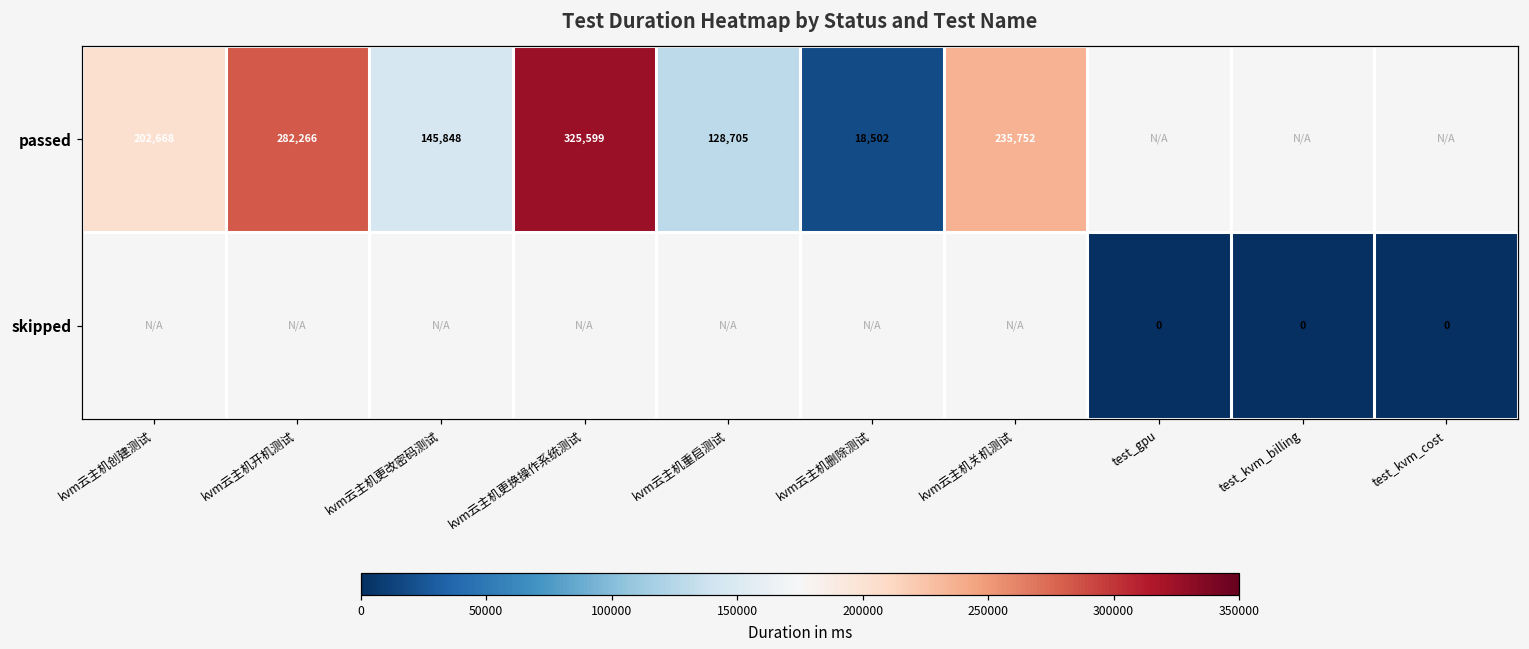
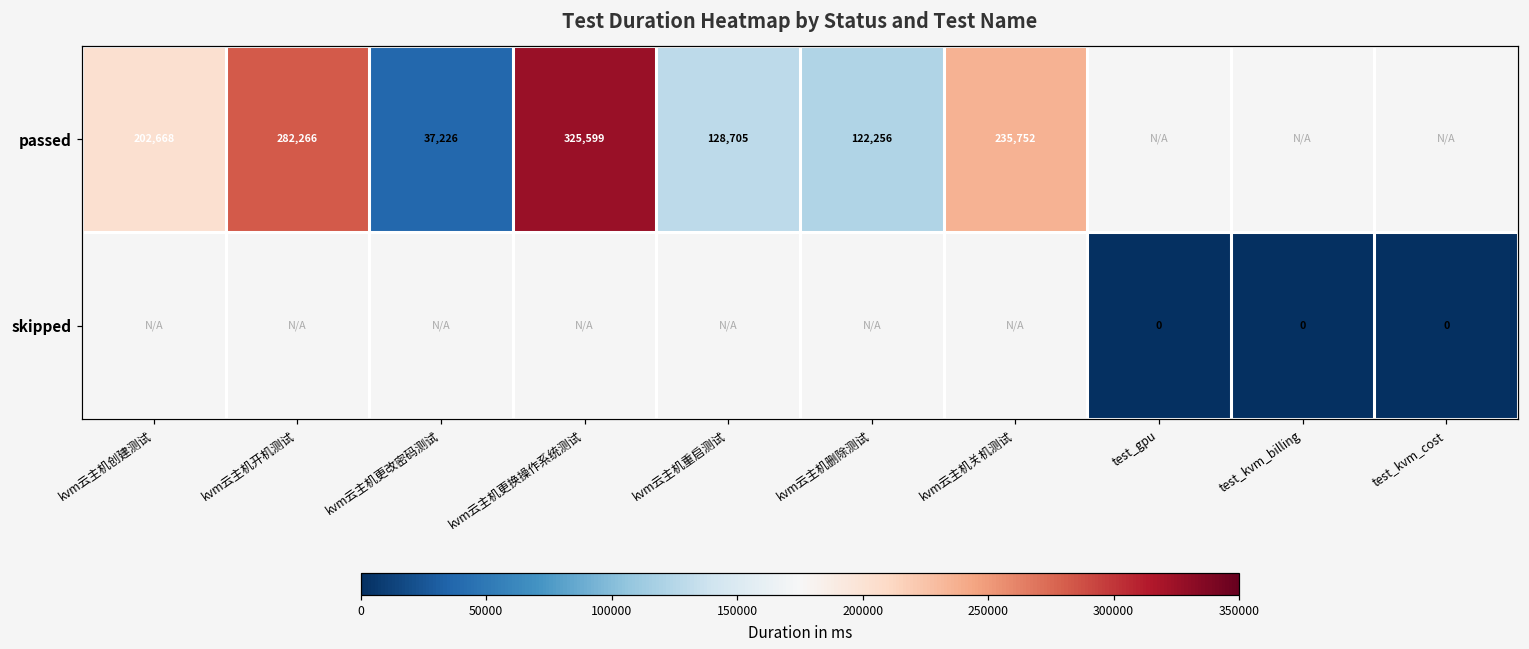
passed, kvm云主机更改密码测试: 145,848 -> 37,226
passed, kvm云主机删除测试: 18,502 -> 122,256
